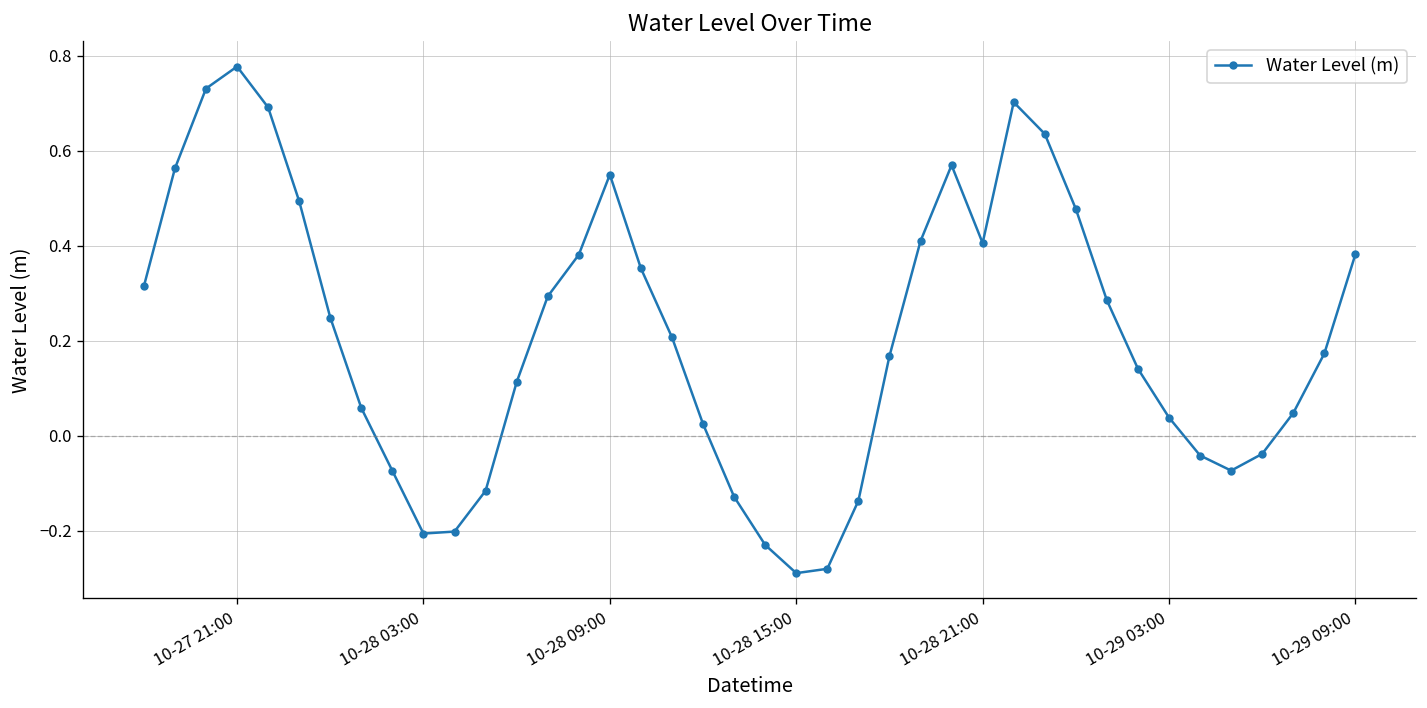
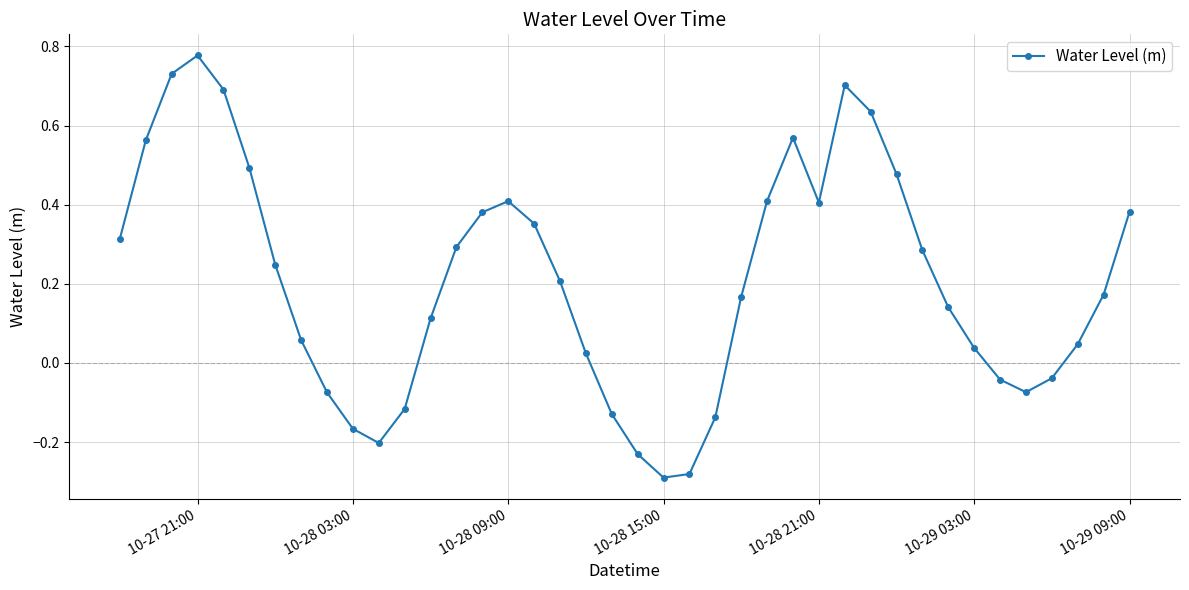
10-28 03:00: -0.21 -> -0.17
10-28 09:00: 0.55 -> 0.41
